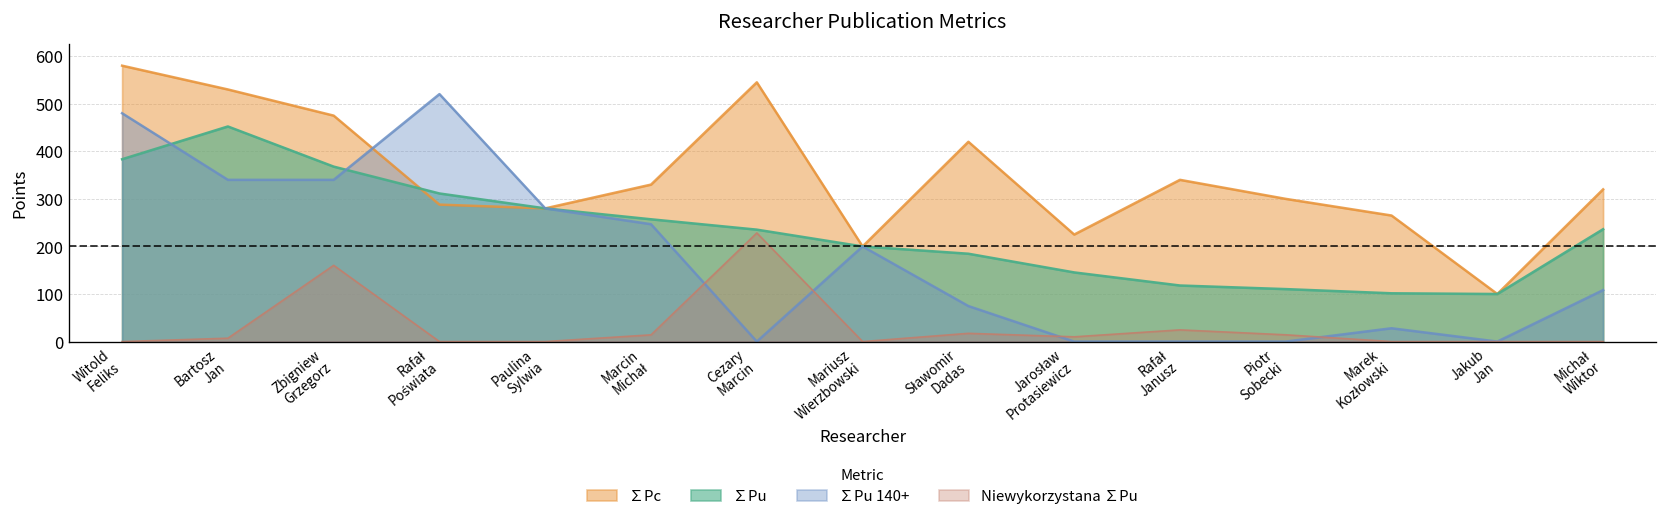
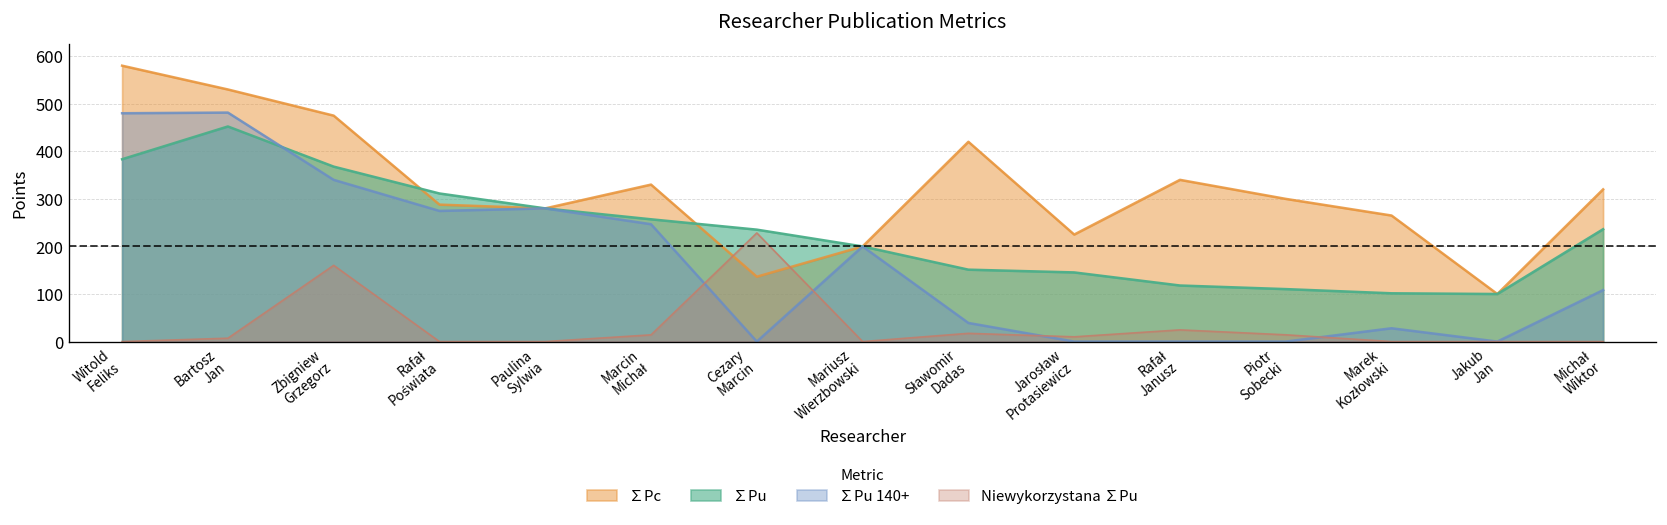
∑Pu 140+, Bartosz Jan: 340 -> 480
∑Pu 140+, Rafał Poświata: 520 -> 270
∑Pc, Cezary Marcin: 550 -> 140
∑Pu, Sławomir Dadas: 180 -> 150
∑Pu 140+, Sławomir Dadas: 70 -> 40
